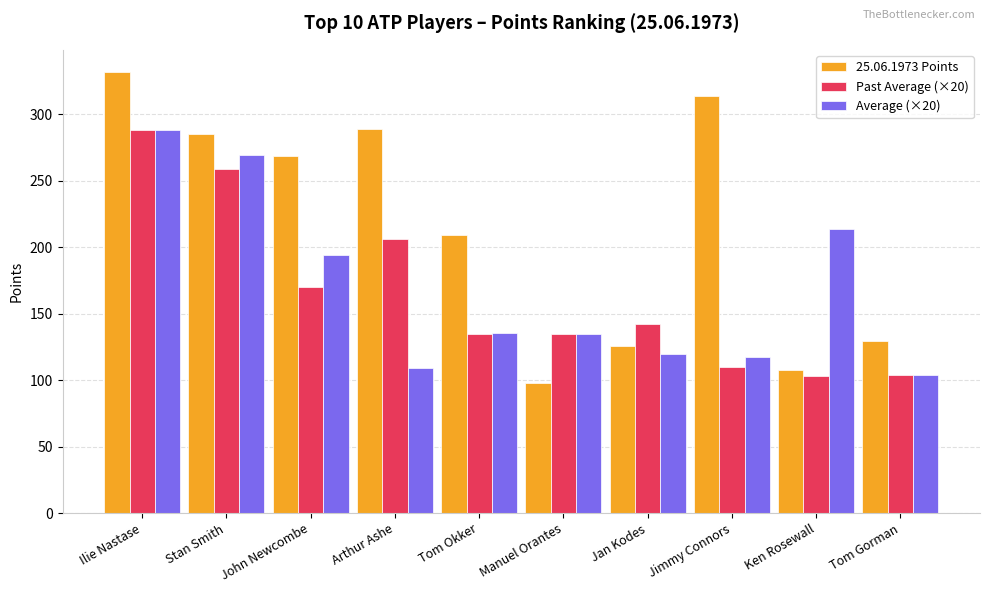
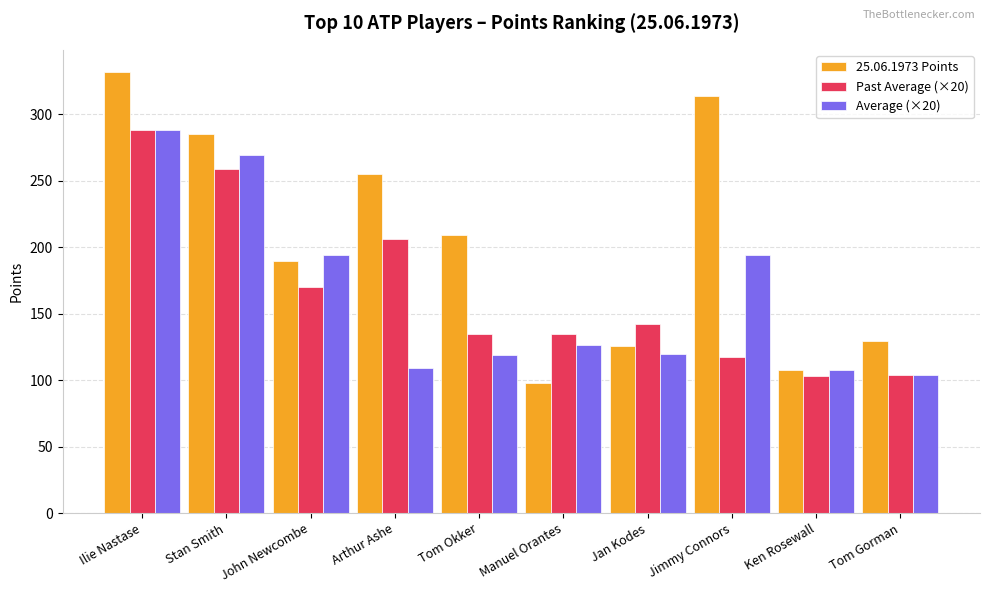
25.06.1973 Points, John Newcombe: 269 -> 190
25.06.1973 Points, Arthur Ashe: 289 -> 255
Average (×20), Tom Okker: 135 -> 119
Average (×20), Manuel Orantes: 134 -> 127
Past Average (×20), Jimmy Connors: 110 -> 118
Average (×20), Jimmy Connors: 118 -> 194
Average (×20), Ken Rosewall: 214 -> 108
